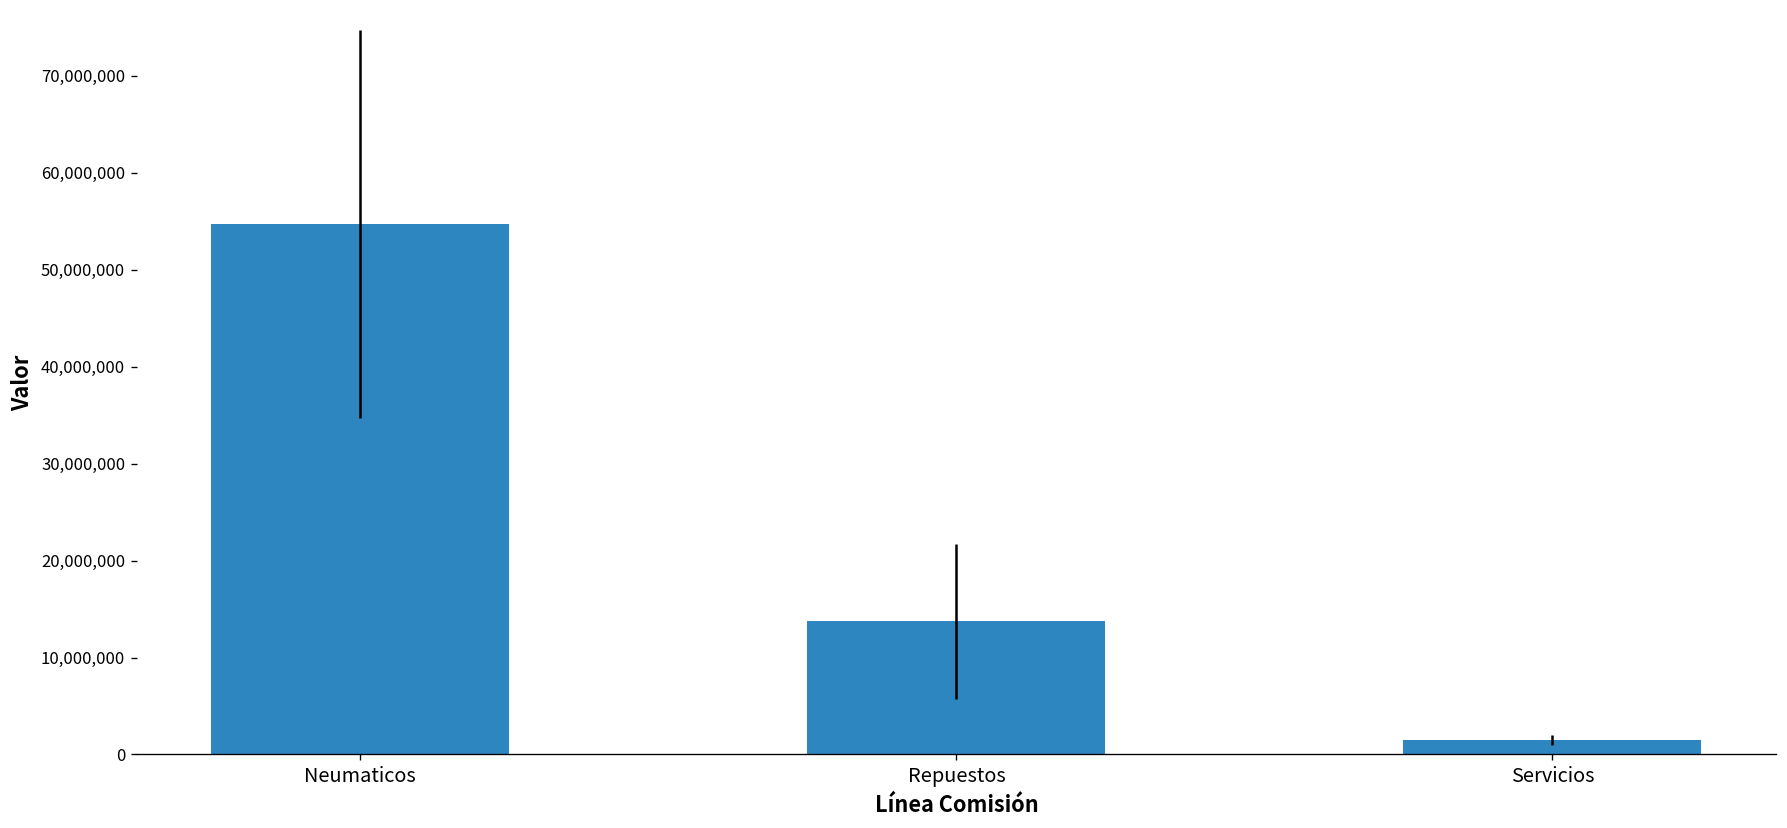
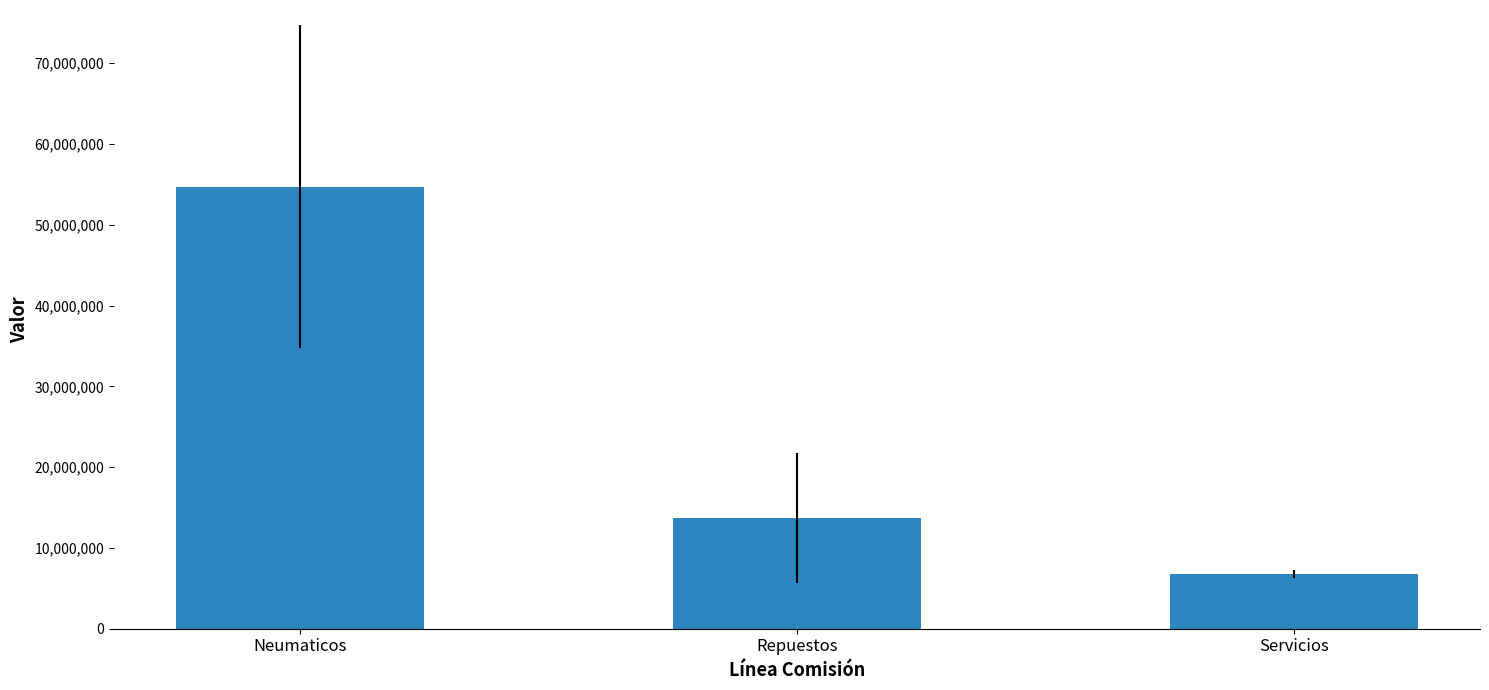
Servicios: 1,000,000 -> 7,000,000
